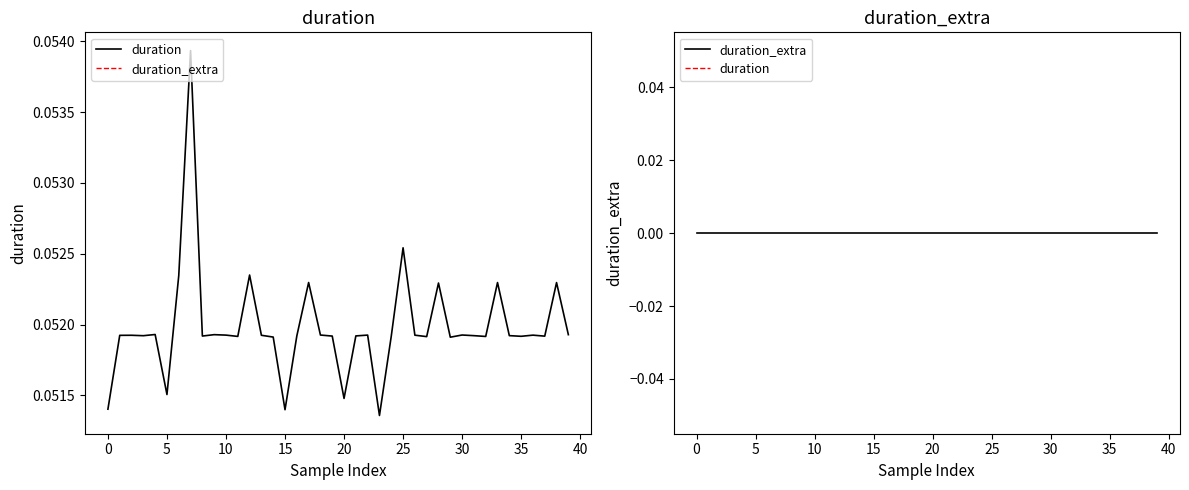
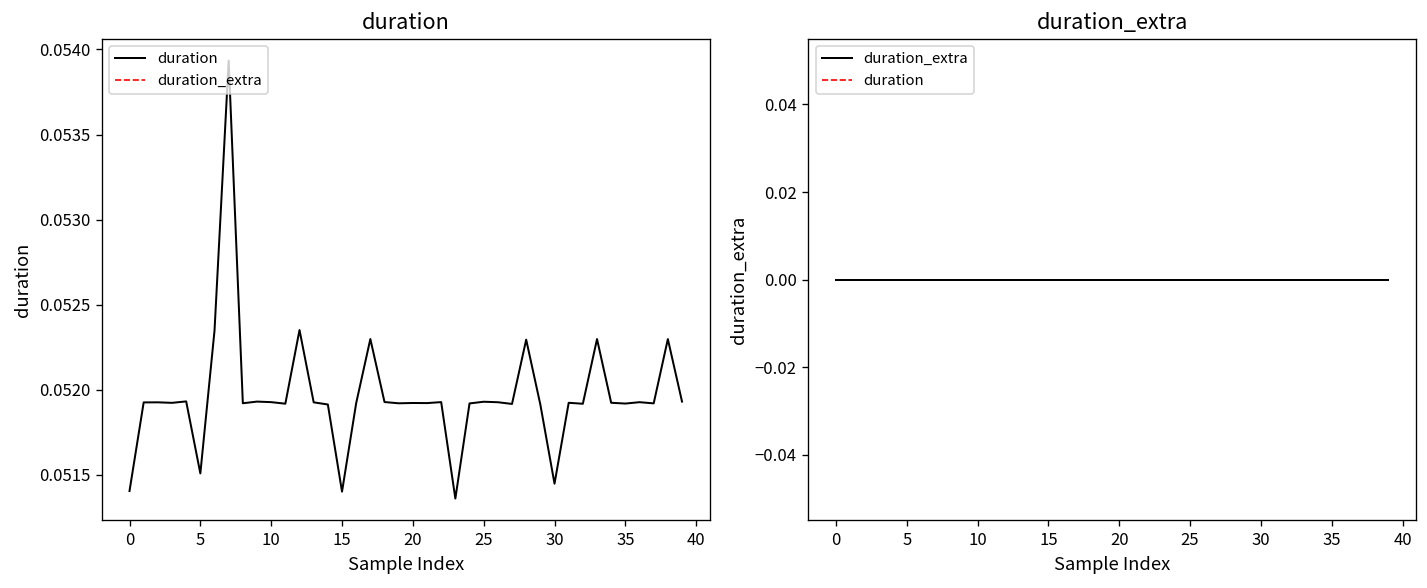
duration, 20: 0.05148 -> 0.05192
duration, 25: 0.05254 -> 0.05193
duration, 30: 0.05193 -> 0.05145
